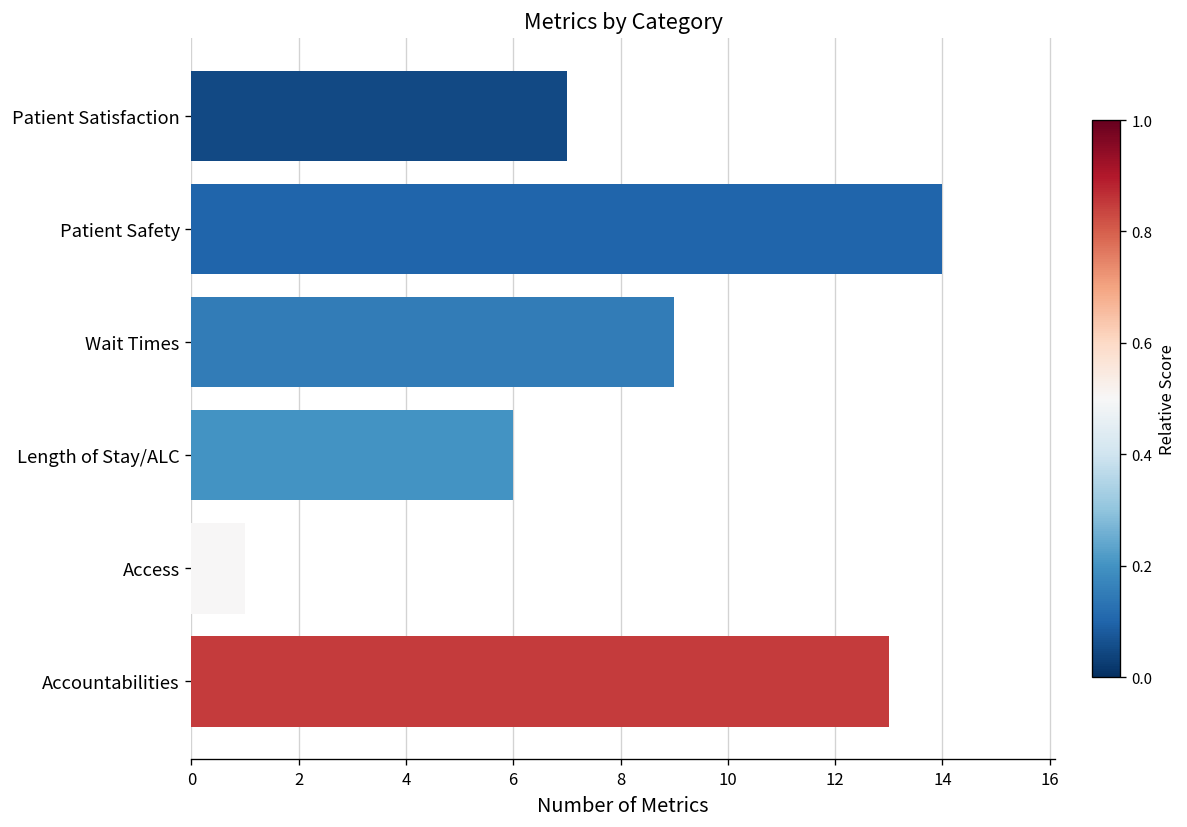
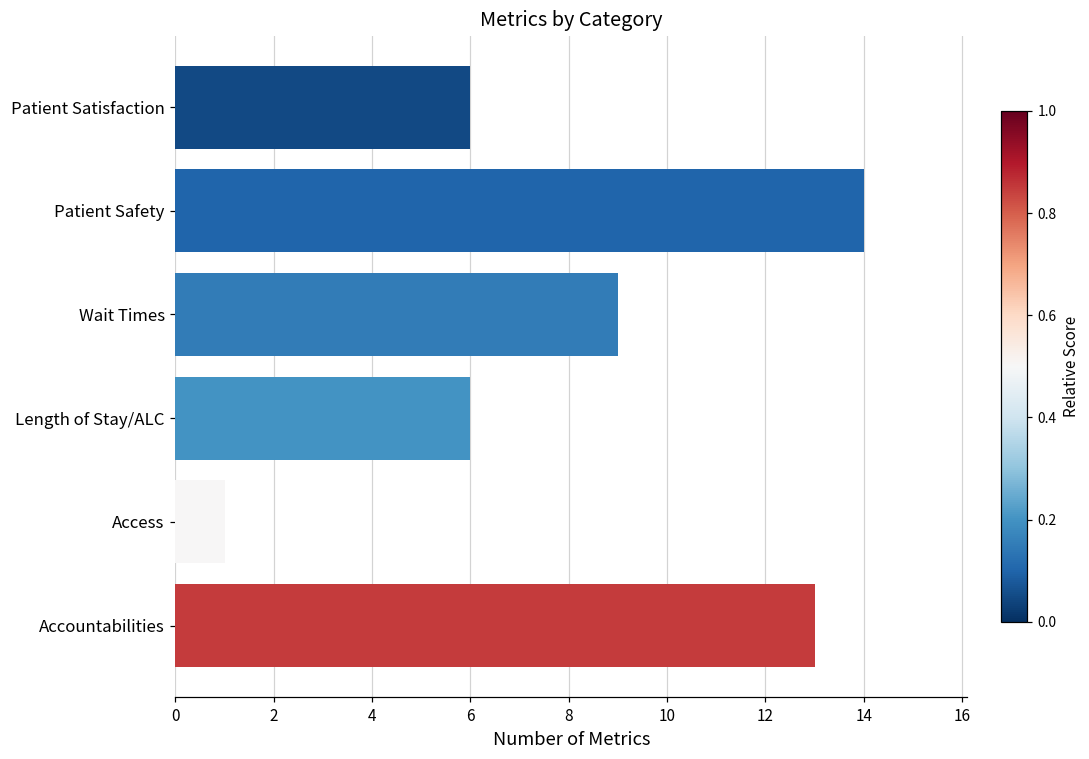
Patient Satisfaction: 7 -> 6
